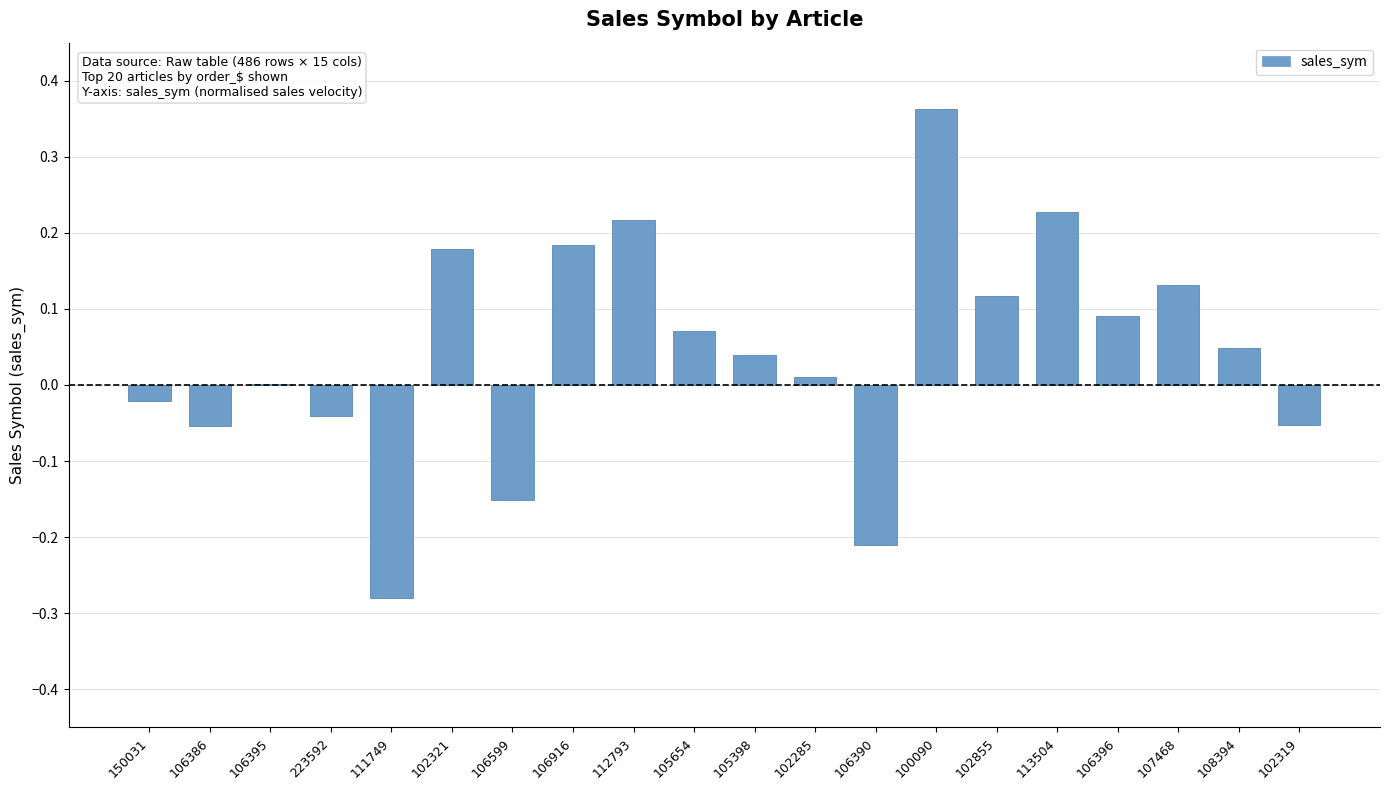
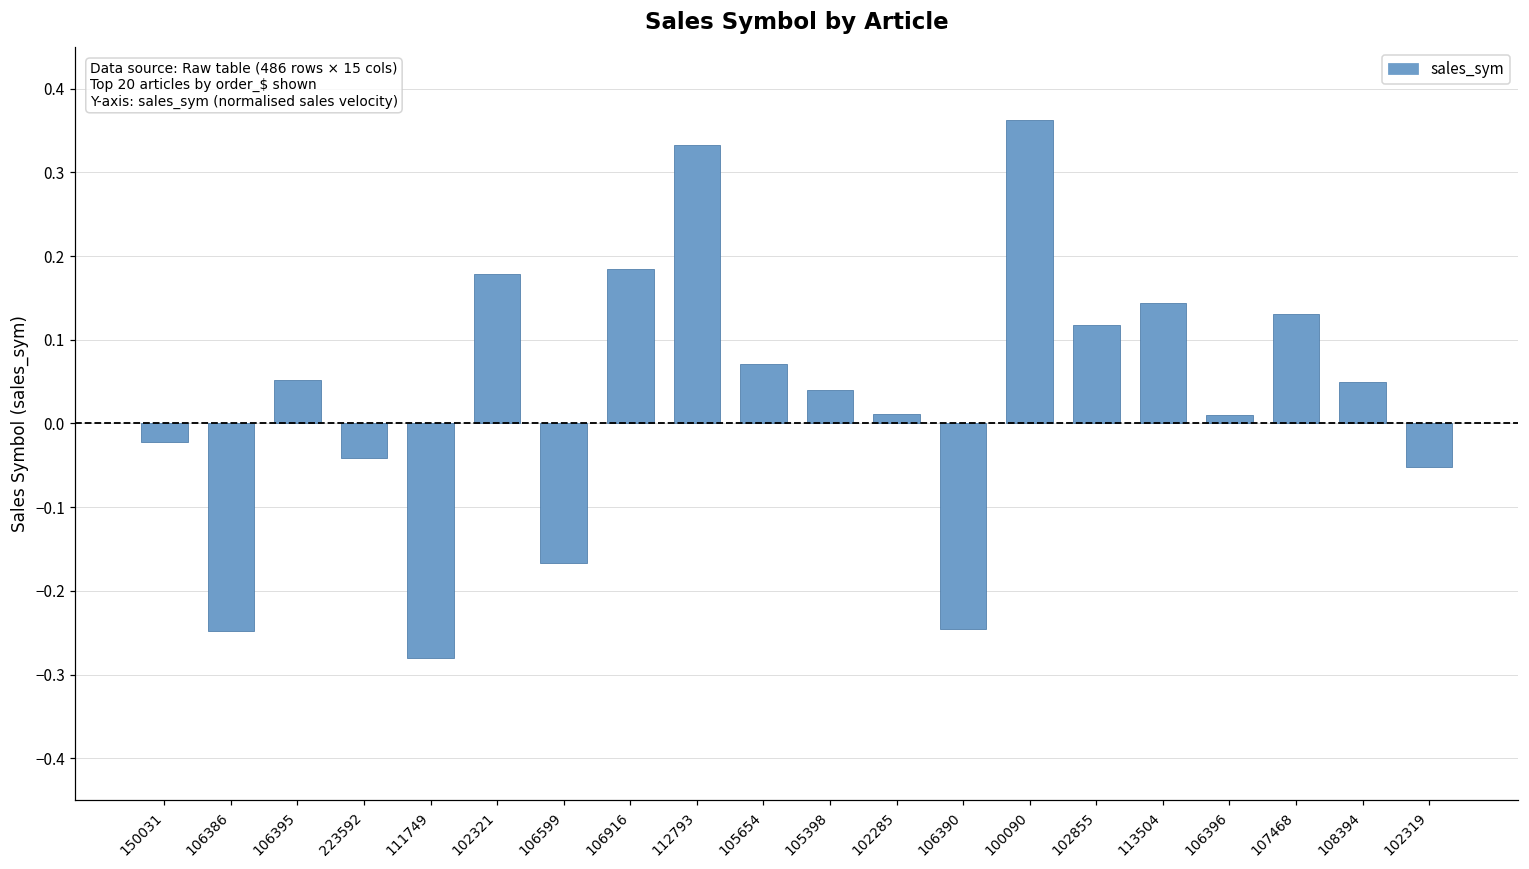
106386: -0.05 -> -0.25
106395: 0.00 -> 0.05
106599: -0.15 -> -0.17
112793: 0.22 -> 0.33
106390: -0.21 -> -0.25
113504: 0.23 -> 0.14
106396: 0.09 -> 0.01
